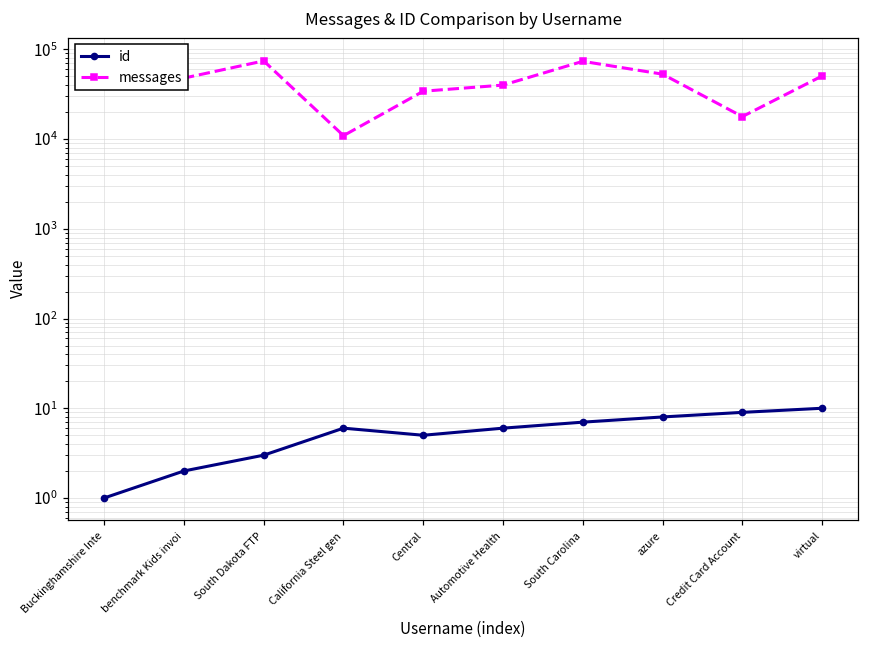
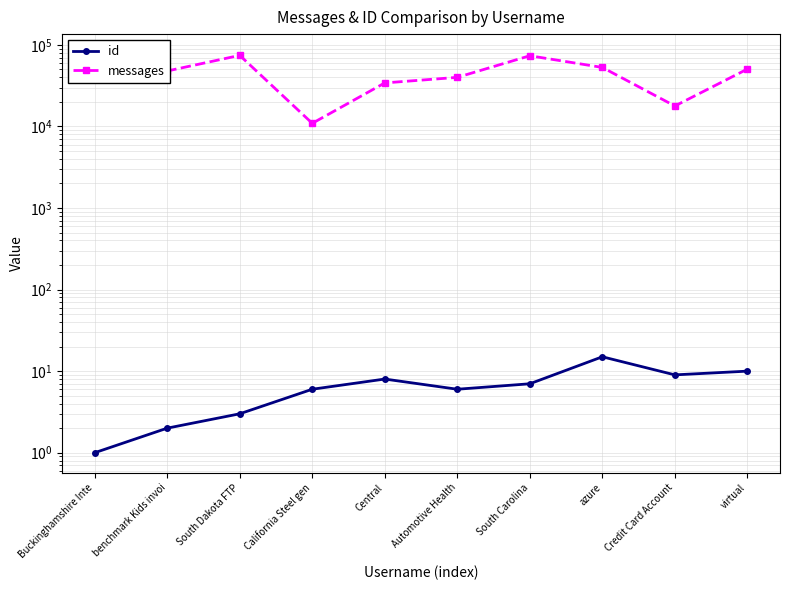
id, Central: 5 -> 8
id, azure: 8 -> 15
